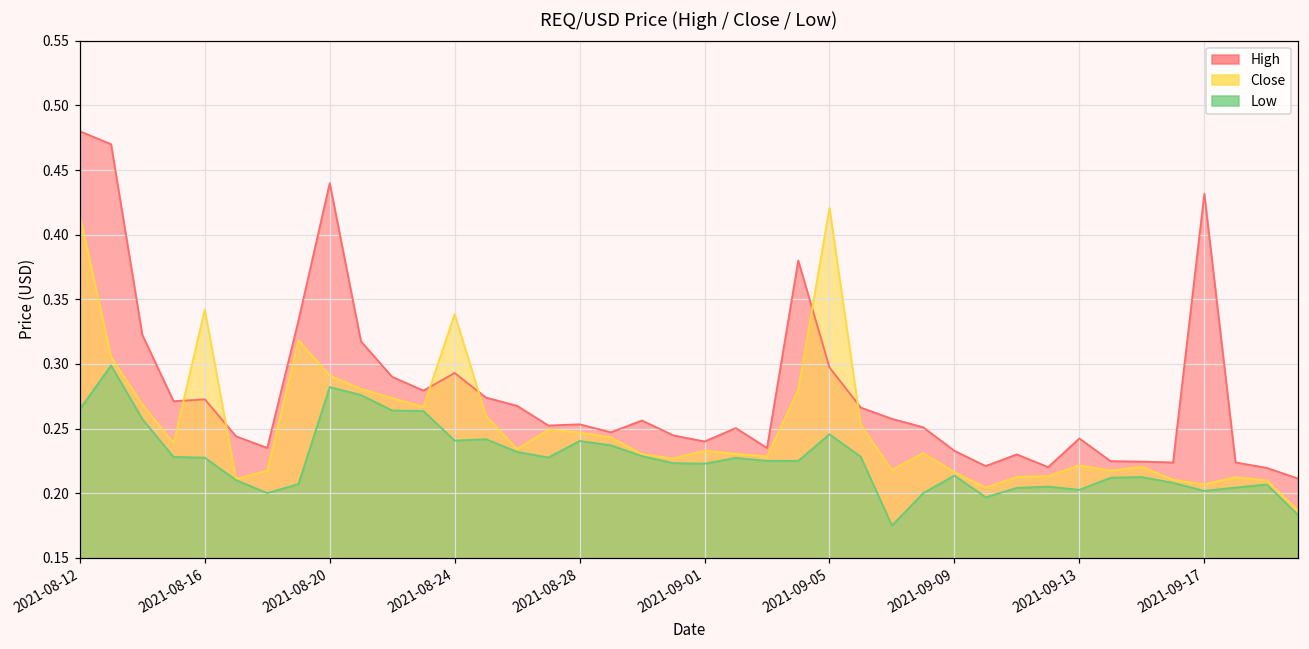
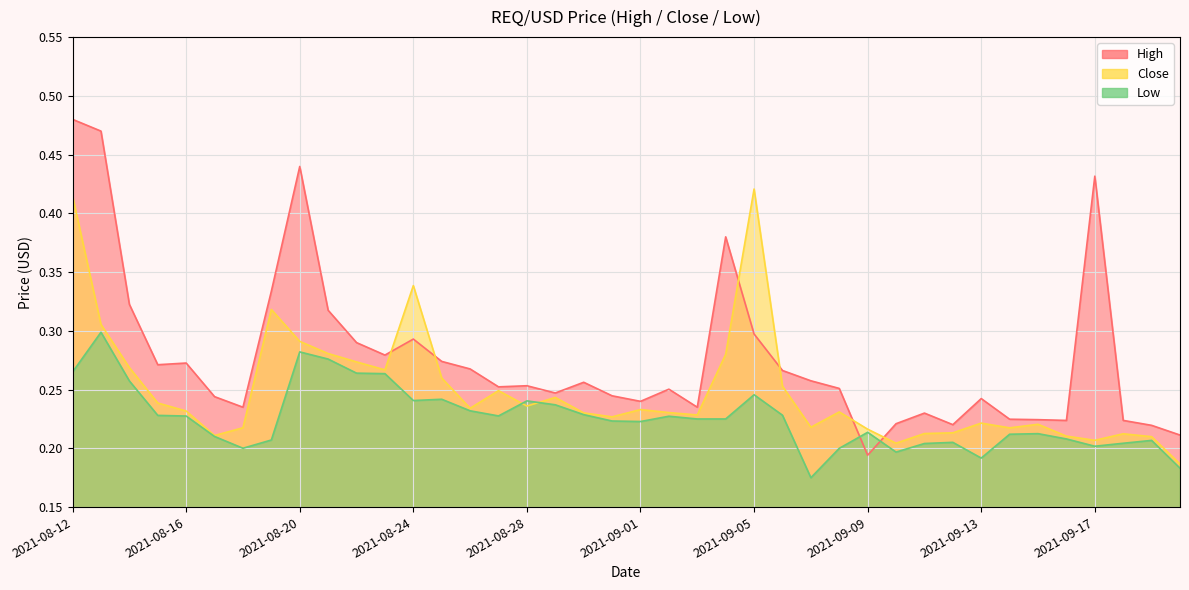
Close, 2021-08-16: 0.342 -> 0.232
Close, 2021-08-28: 0.247 -> 0.236
High, 2021-09-09: 0.233 -> 0.194
Low, 2021-09-13: 0.203 -> 0.192
